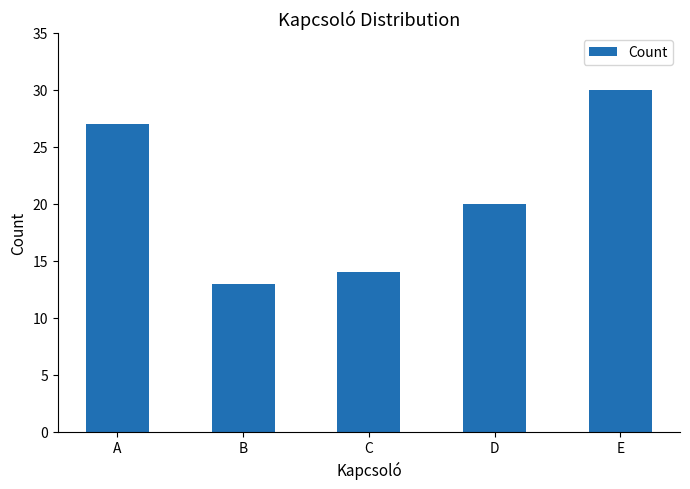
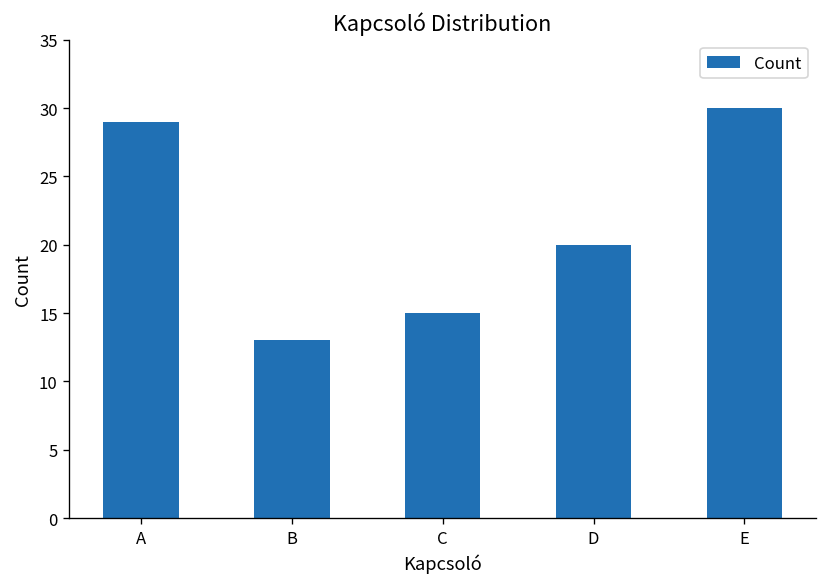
A: 27 -> 29
C: 14 -> 15
